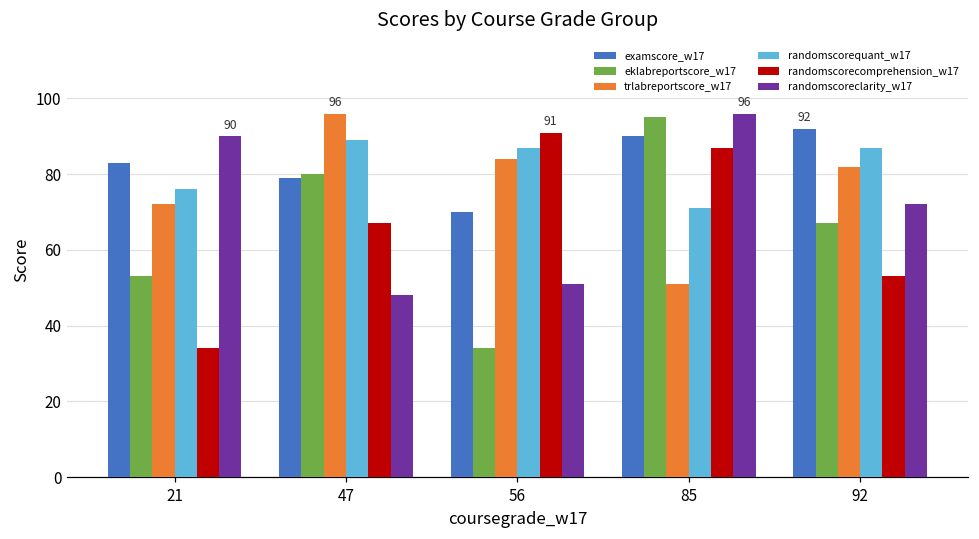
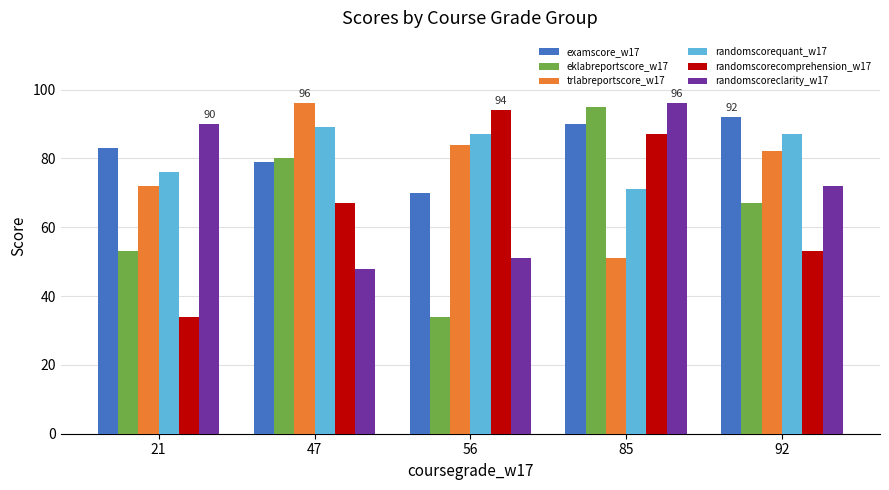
randomscorecomprehension_w17, 56: 91 -> 94
